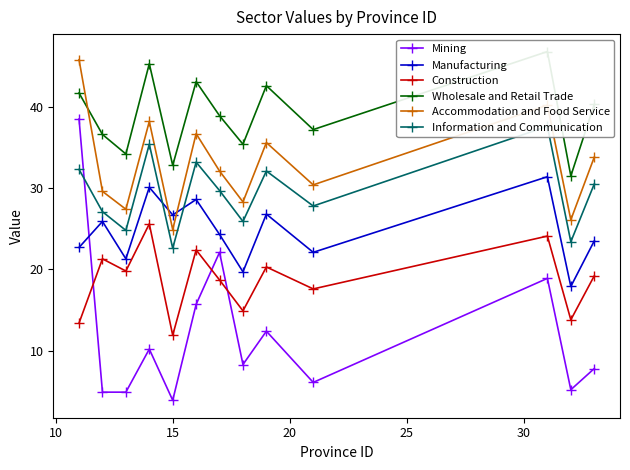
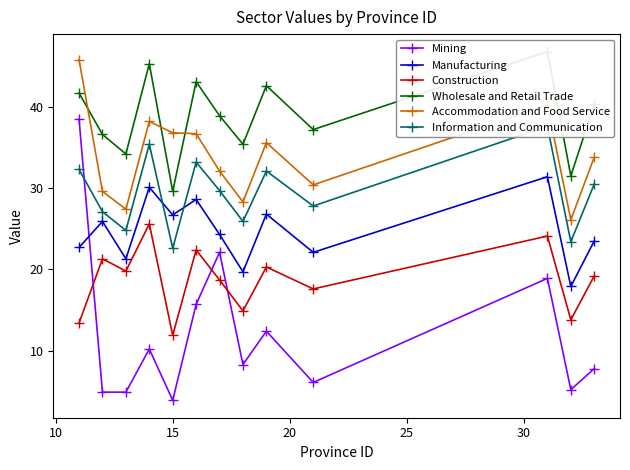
Wholesale and Retail Trade, 15: 33 -> 30
Accommodation and Food Service, 15: 25 -> 37
